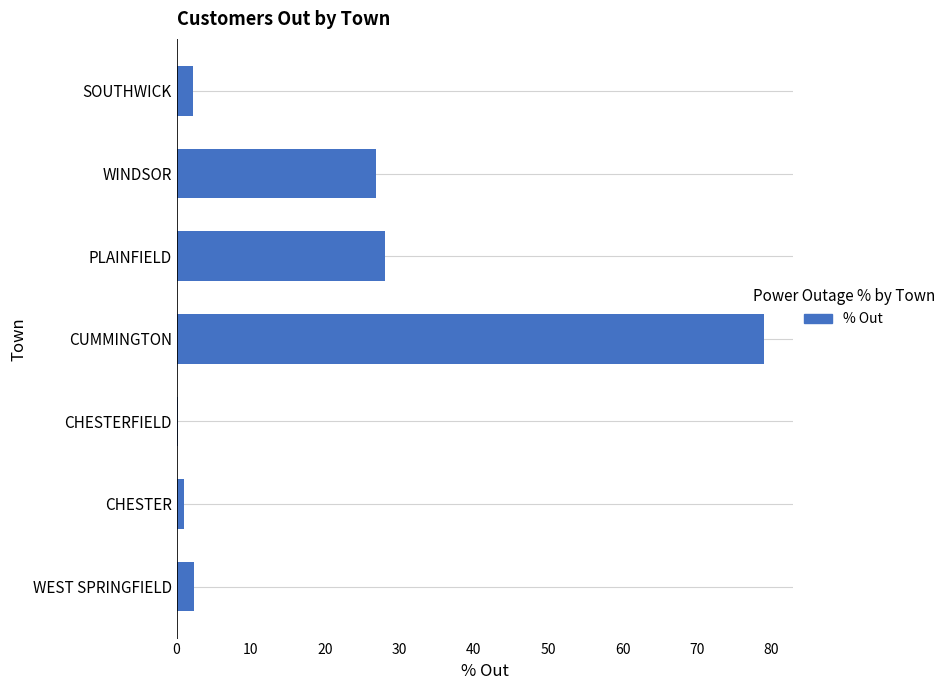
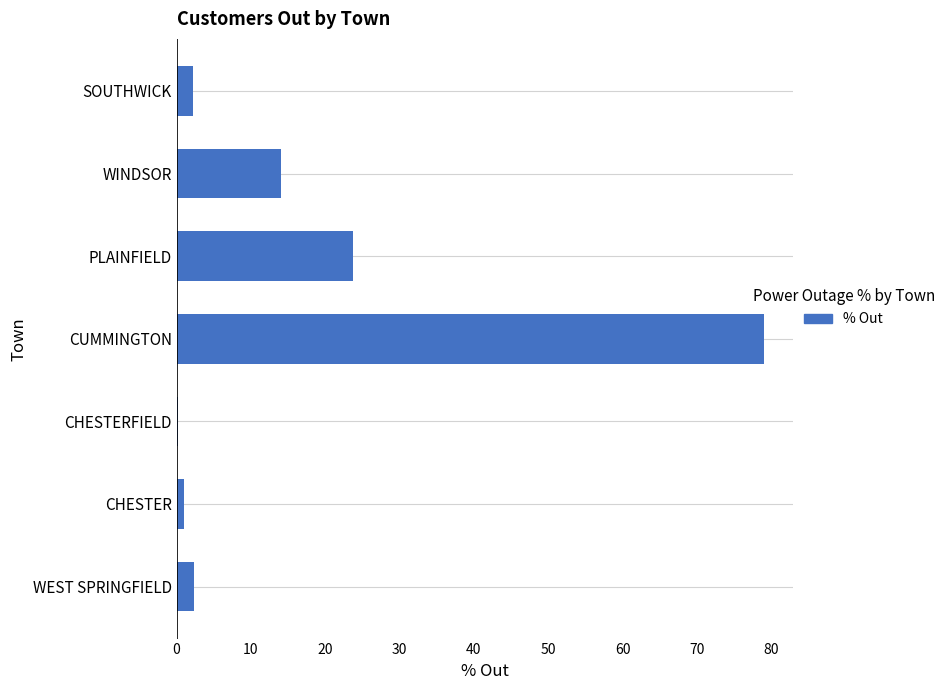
WINDSOR: 27 -> 14
PLAINFIELD: 28 -> 24
